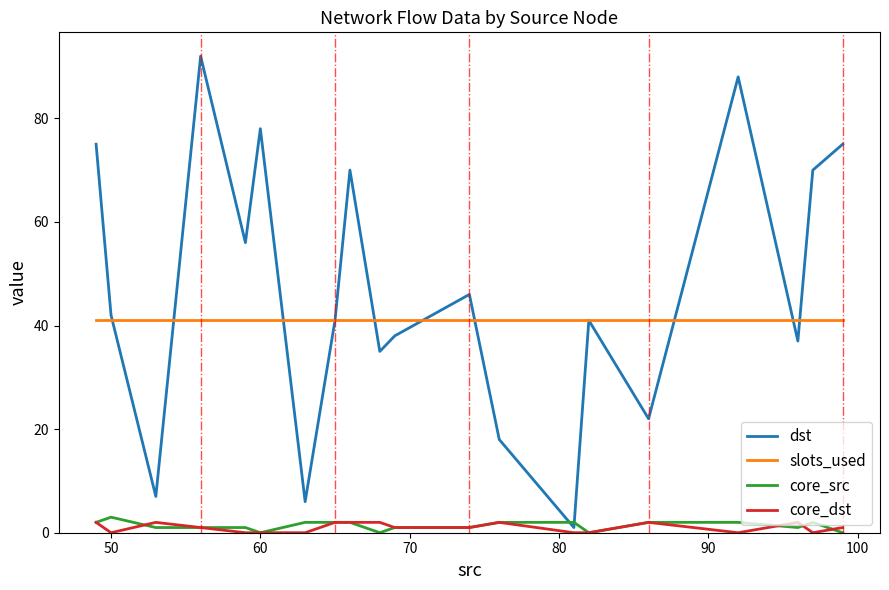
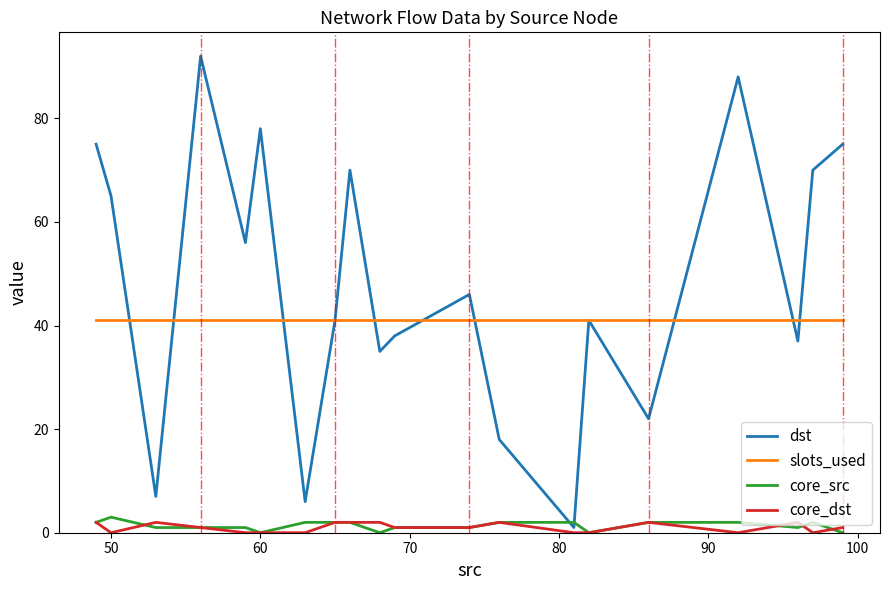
dst, 50: 42 -> 65
